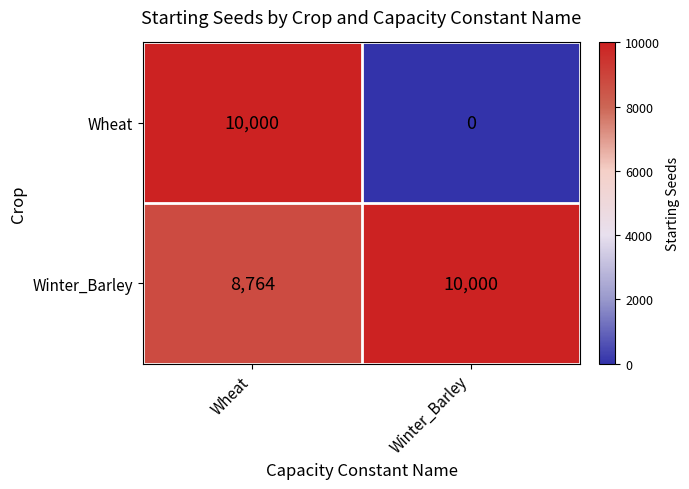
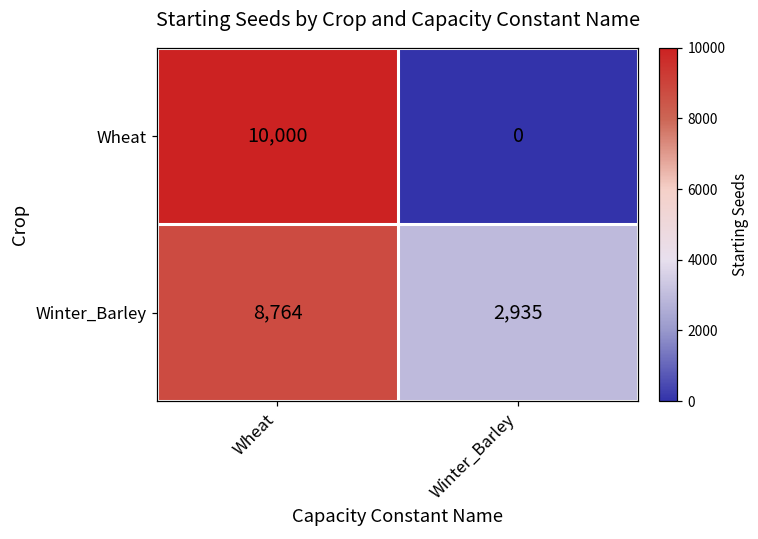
Winter_Barley, Winter_Barley: 10,000 -> 2,935
